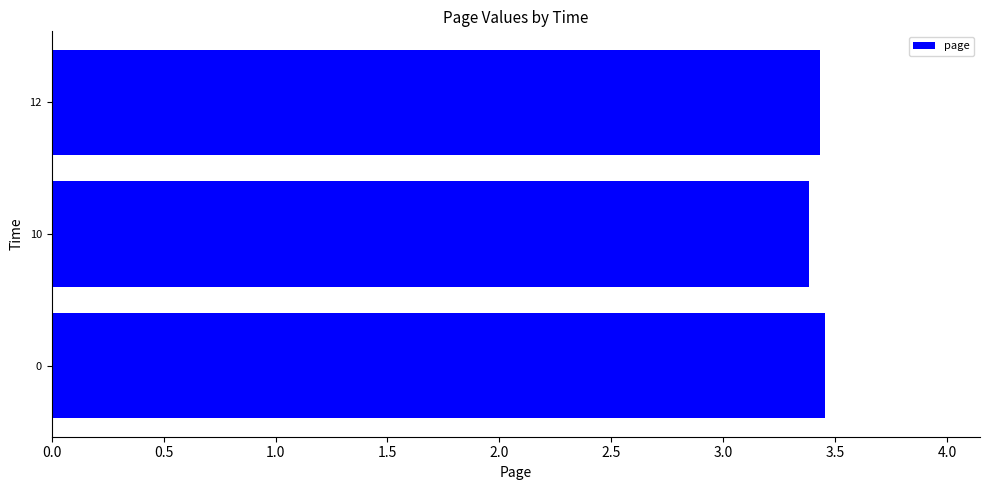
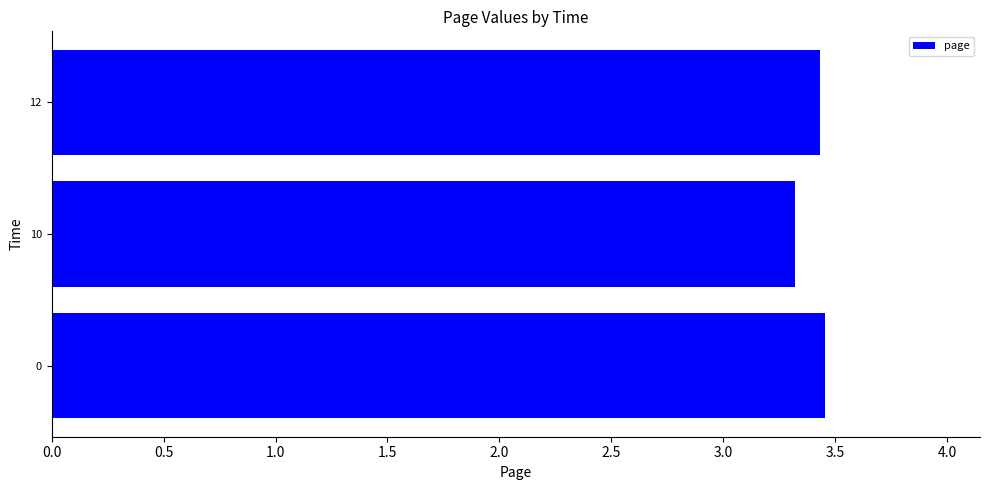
10: 3.38 -> 3.32
